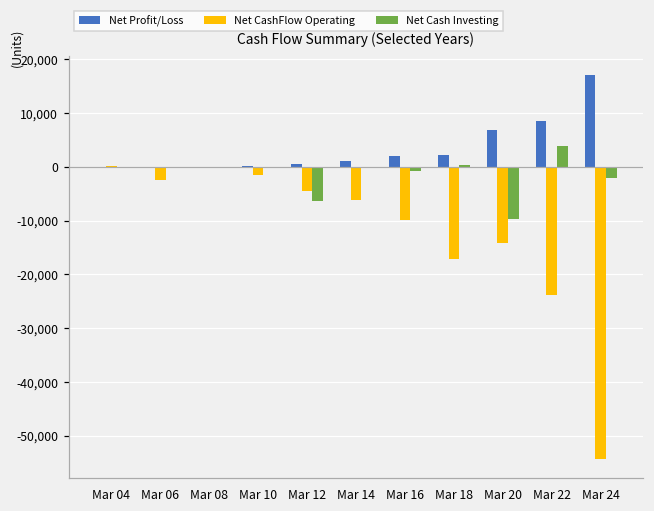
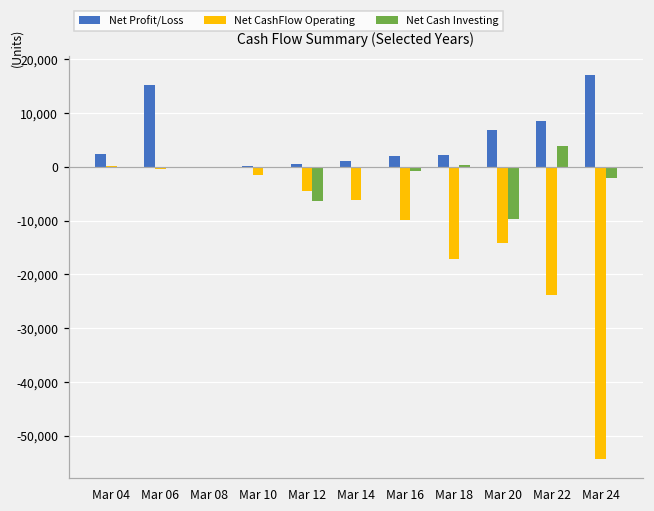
Net Profit/Loss, Mar 04: 0 -> 2,000
Net Profit/Loss, Mar 06: 0 -> 15,000
Net CashFlow Operating, Mar 06: -2,000 -> 0
